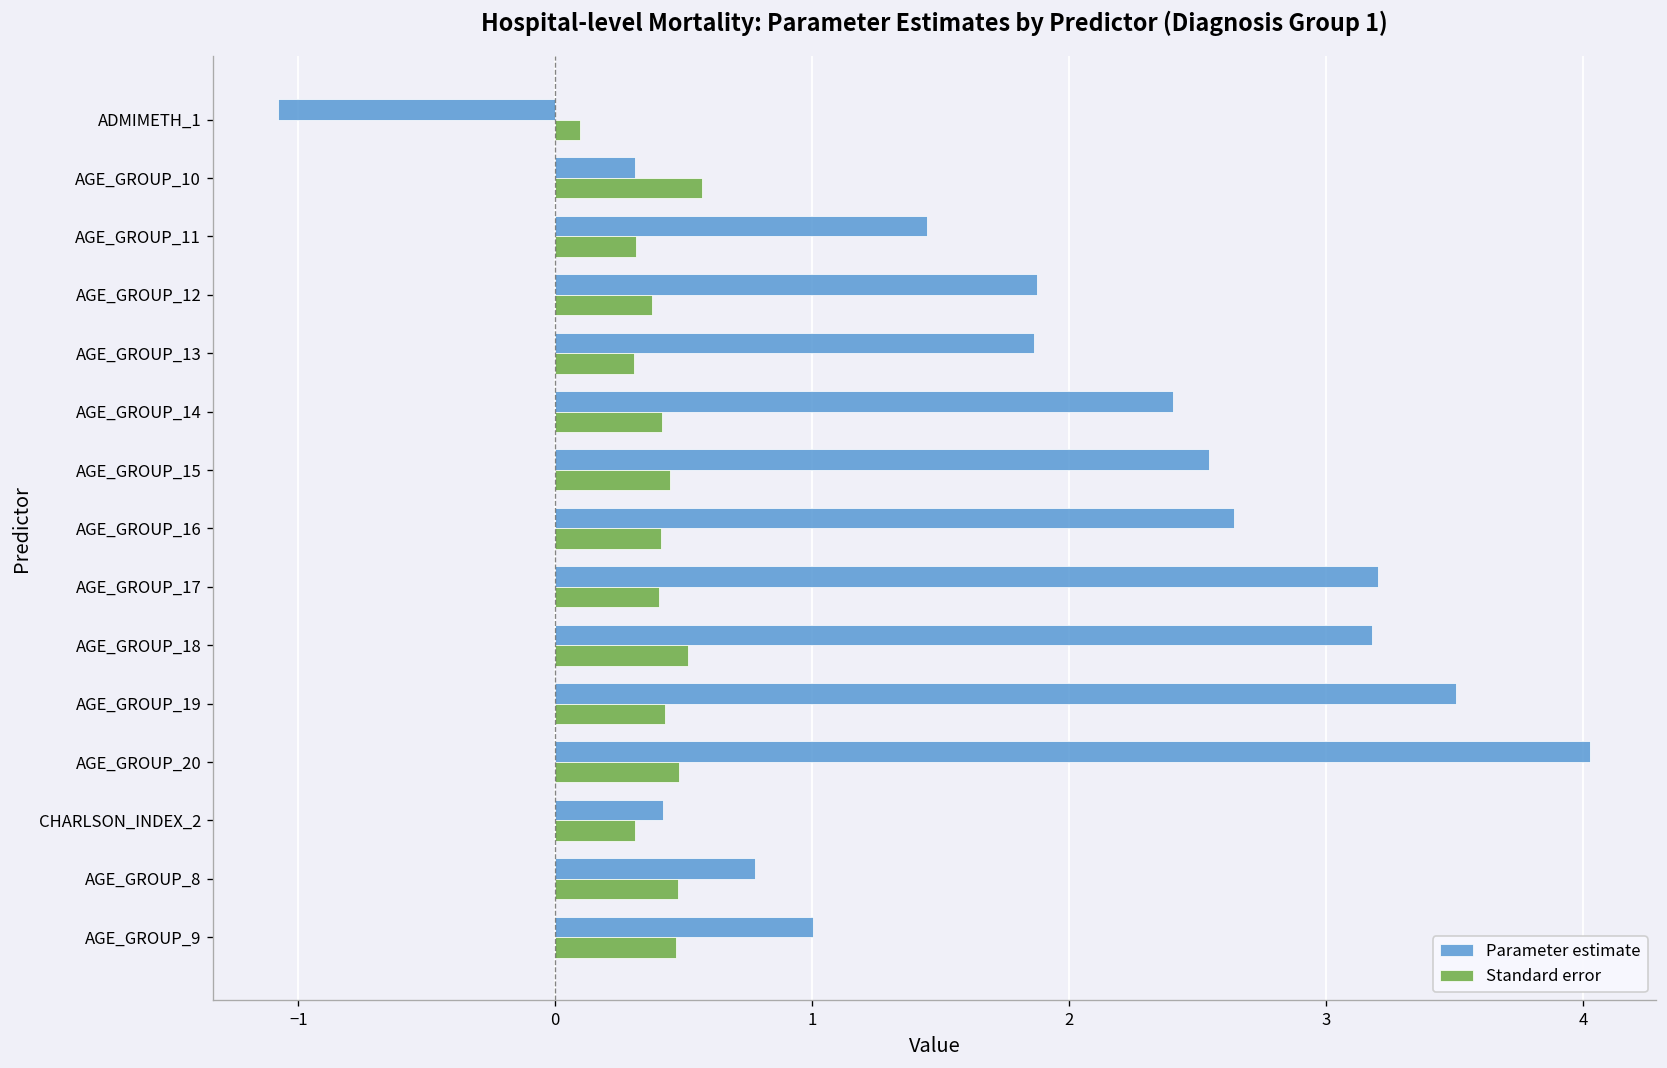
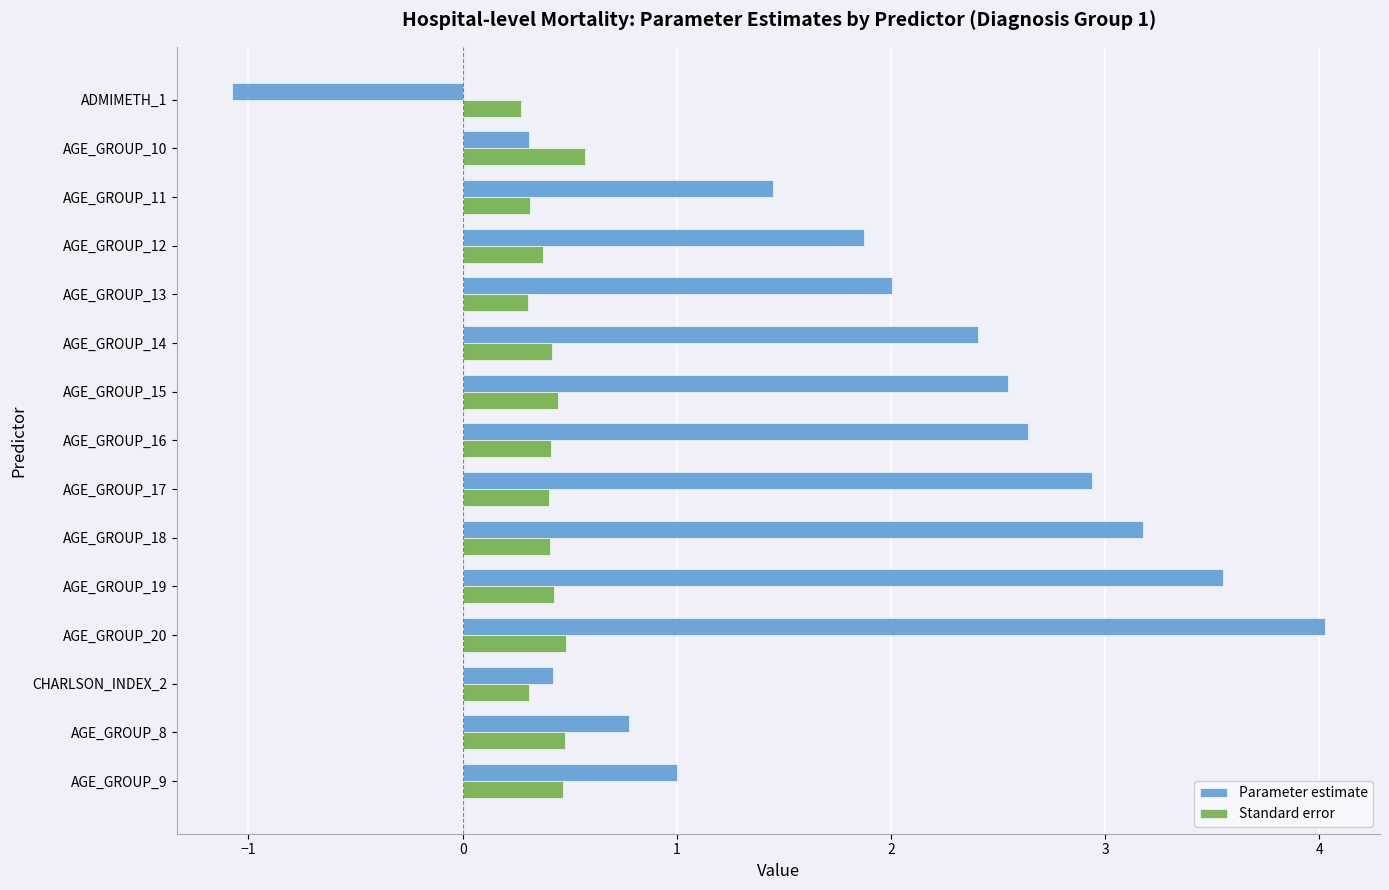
Standard error, ADMIMETH_1: 0.10 -> 0.27
Parameter estimate, AGE_GROUP_13: 1.86 -> 2.01
Parameter estimate, AGE_GROUP_17: 3.20 -> 2.94
Standard error, AGE_GROUP_18: 0.52 -> 0.41
Parameter estimate, AGE_GROUP_19: 3.50 -> 3.55
